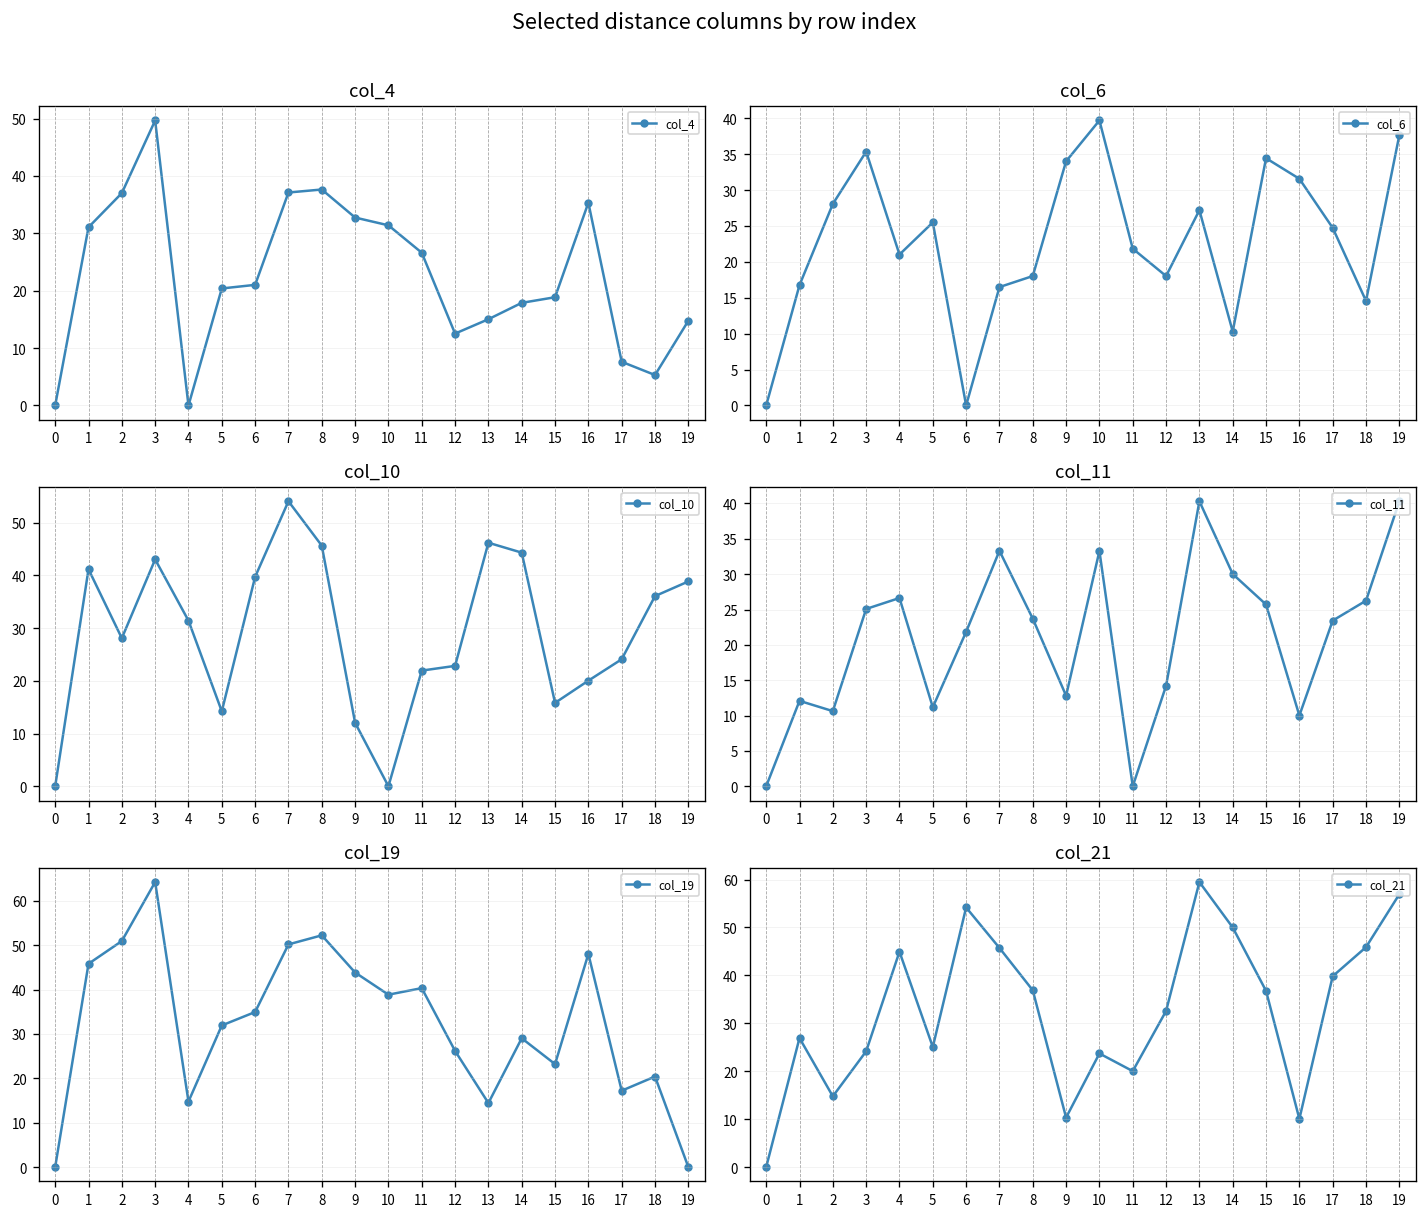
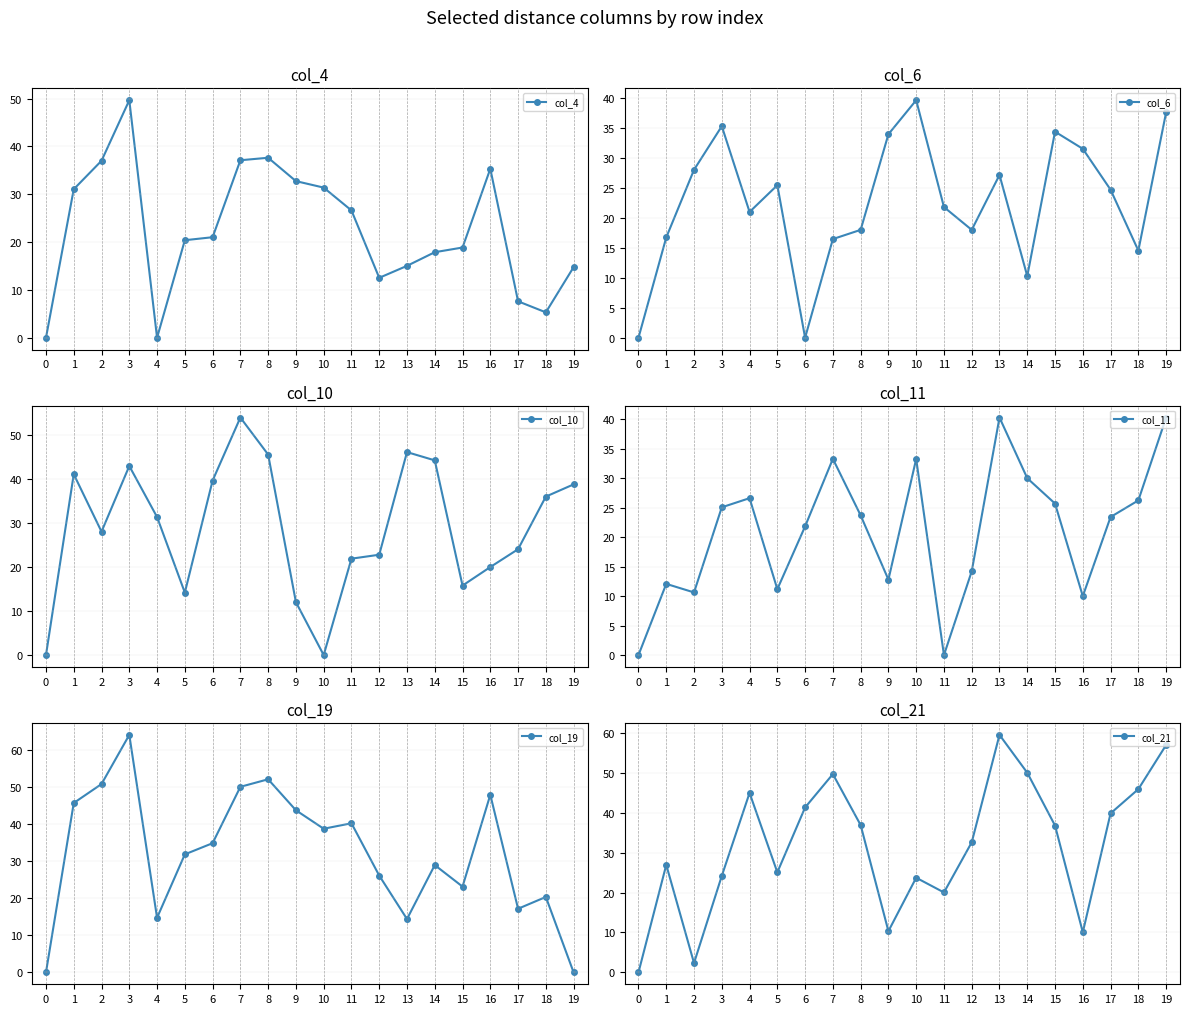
col_21, 2: 15 -> 2
col_21, 6: 54 -> 41
col_21, 7: 46 -> 50
